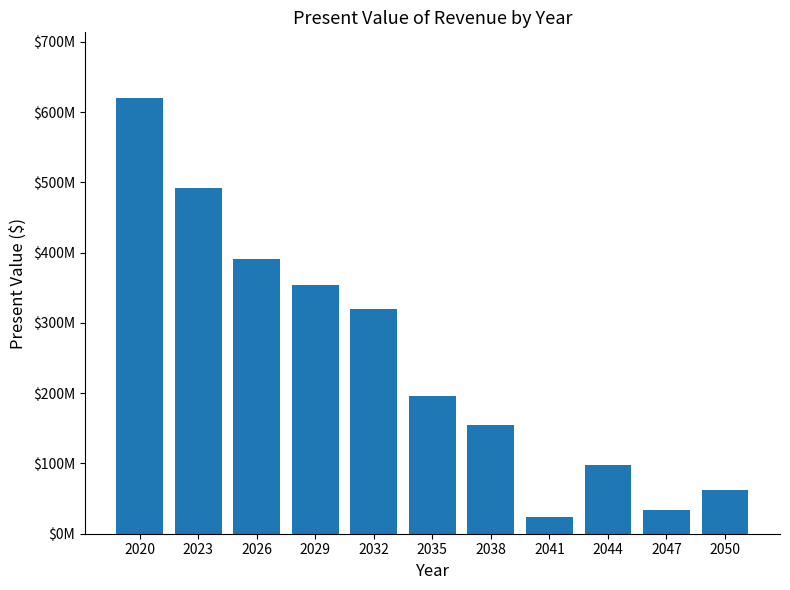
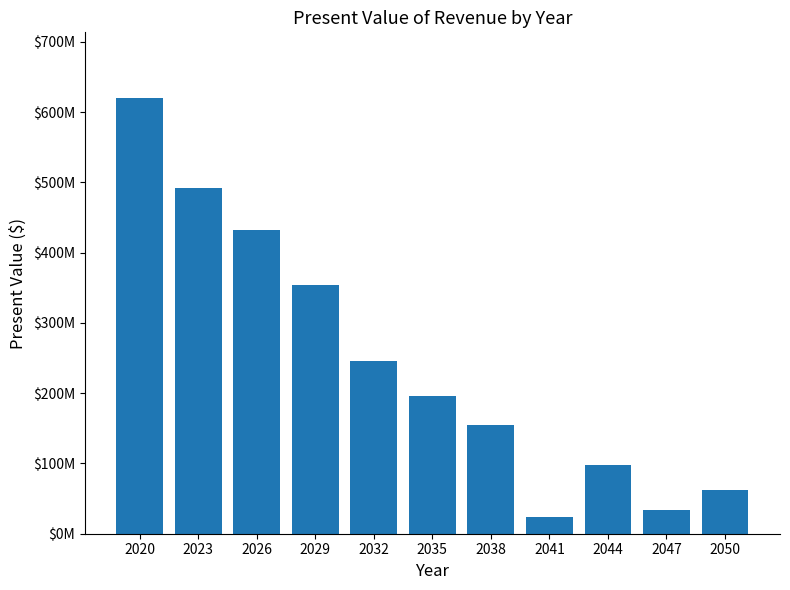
2026: $390000000 -> $430000000
2032: $320000000 -> $250000000
